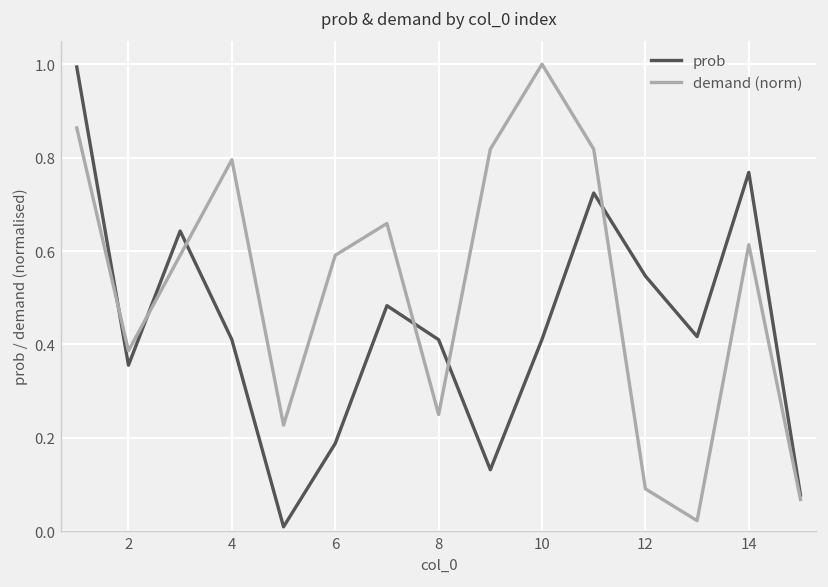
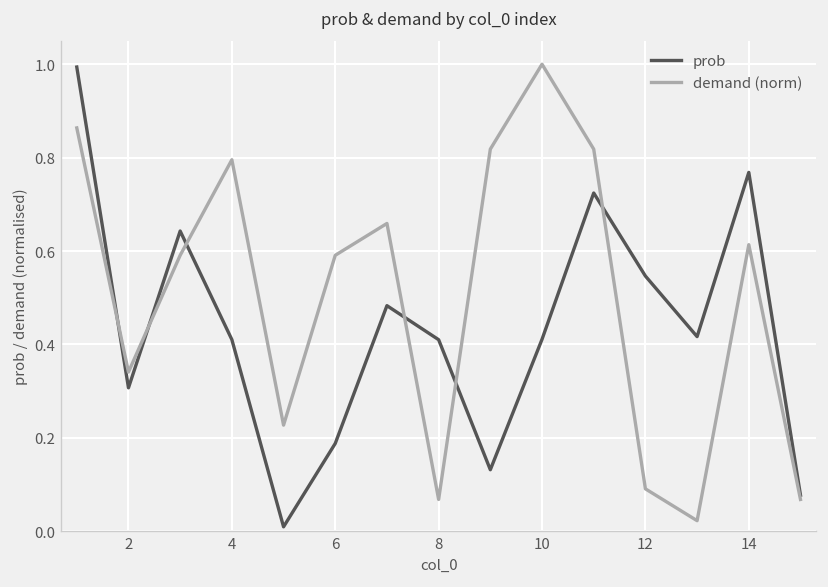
prob, 2: 0.36 -> 0.31
demand (norm), 2: 0.39 -> 0.34
demand (norm), 8: 0.25 -> 0.07
